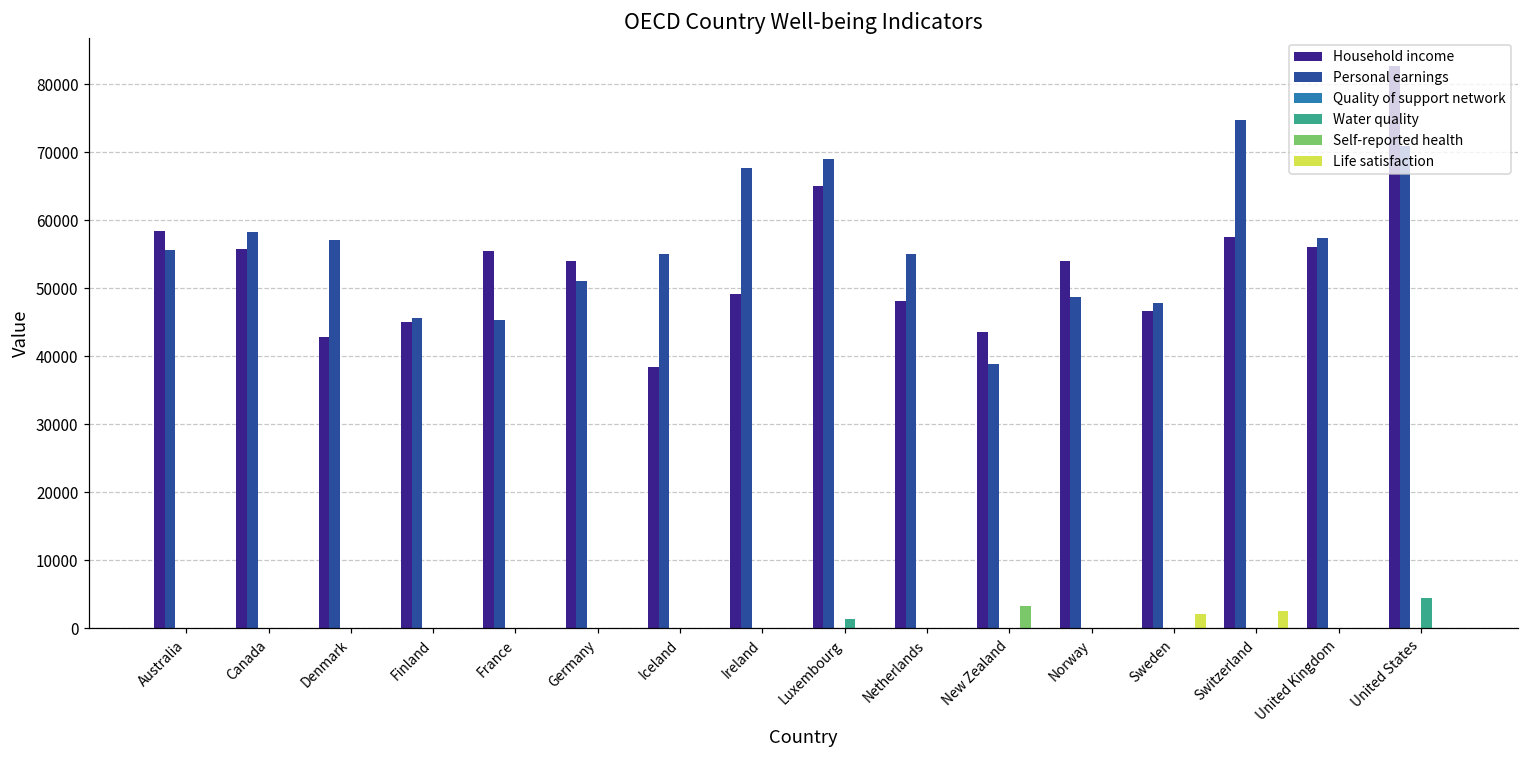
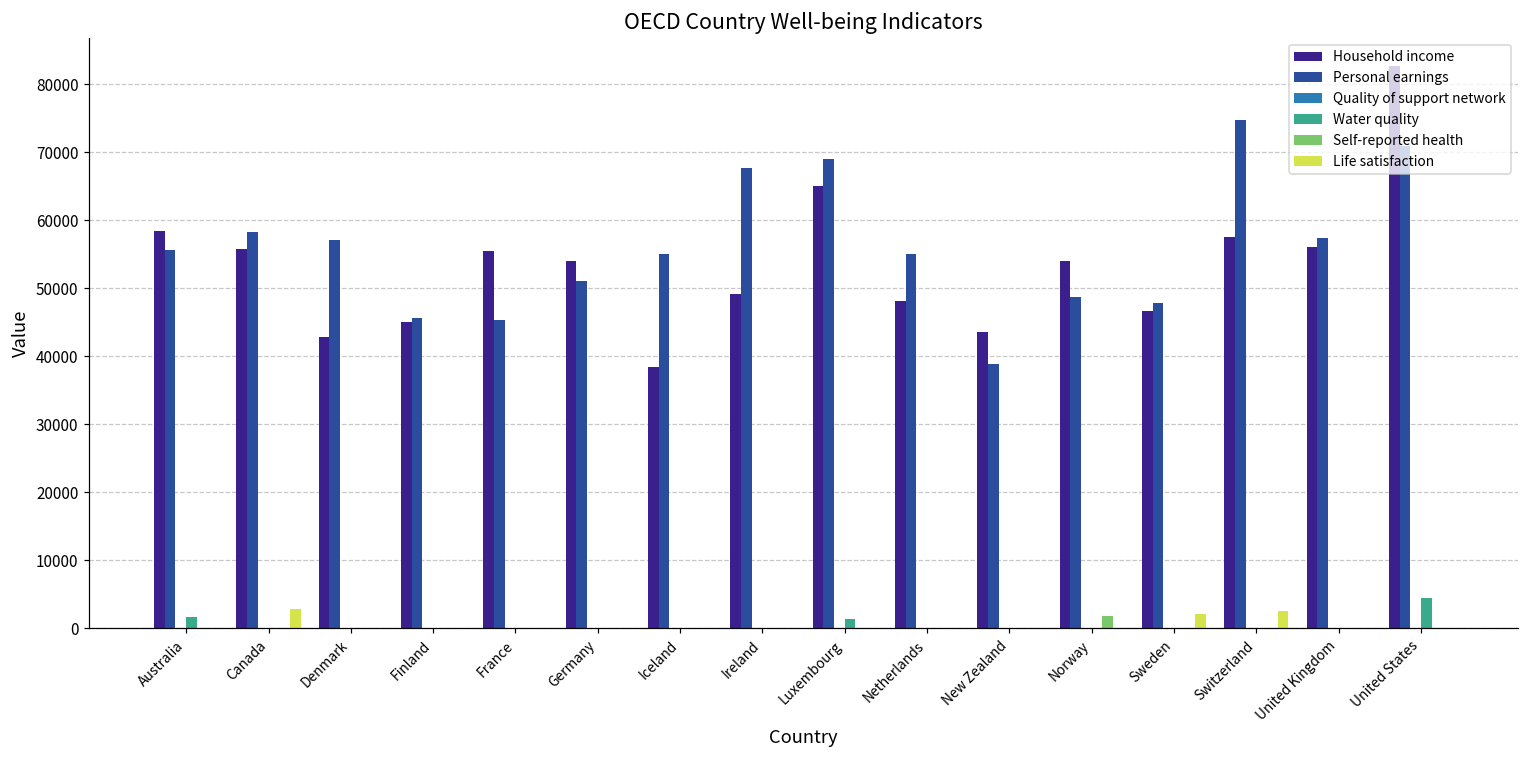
Water quality, Australia: 0 -> 2000
Life satisfaction, Canada: 0 -> 3000
Self-reported health, New Zealand: 3000 -> 0
Self-reported health, Norway: 0 -> 2000
